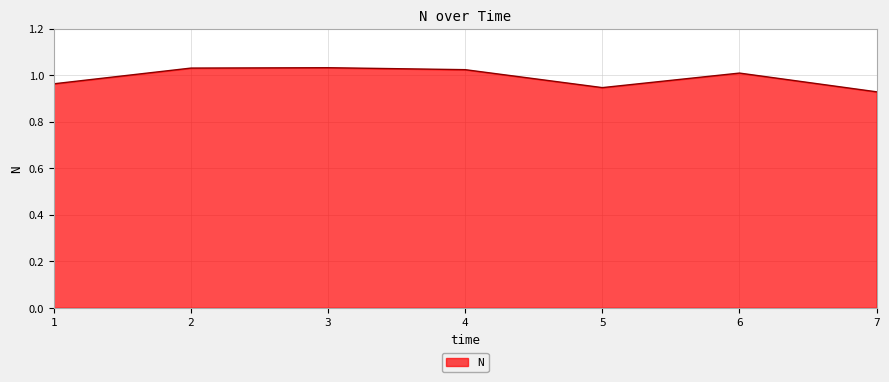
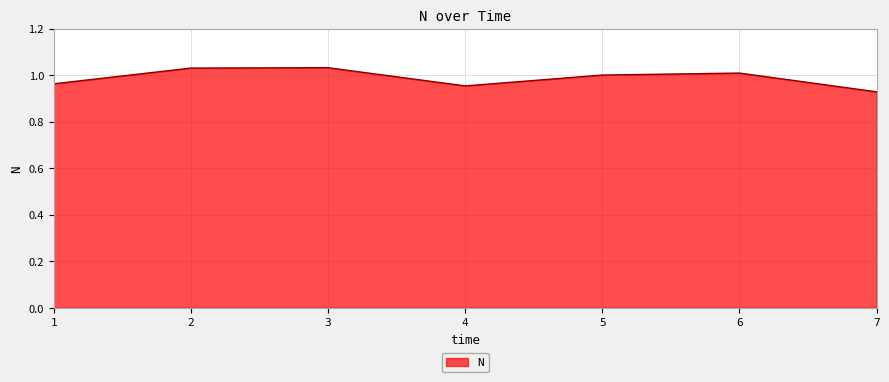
4: 1.02 -> 0.95
5: 0.95 -> 1.00
